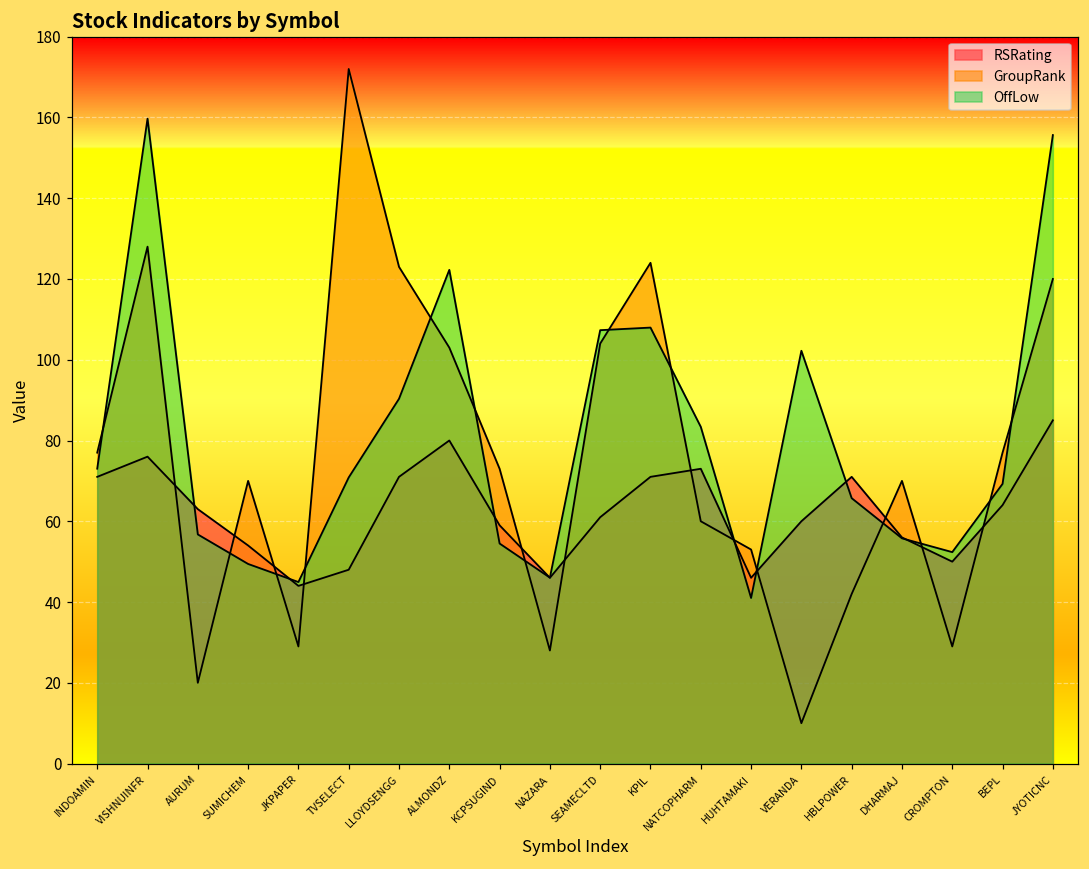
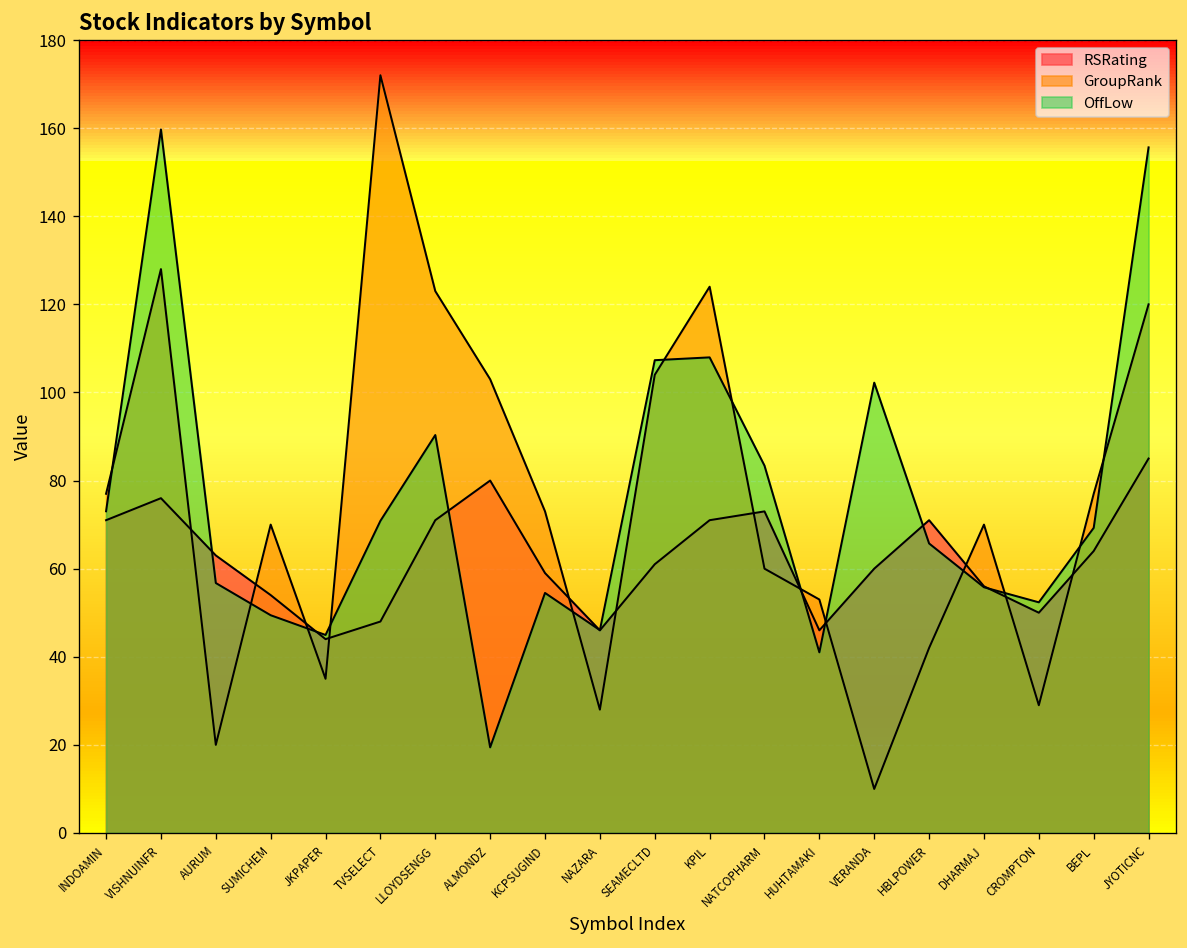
GroupRank, JKPAPER: 29 -> 35
OffLow, ALMONDZ: 122 -> 19
